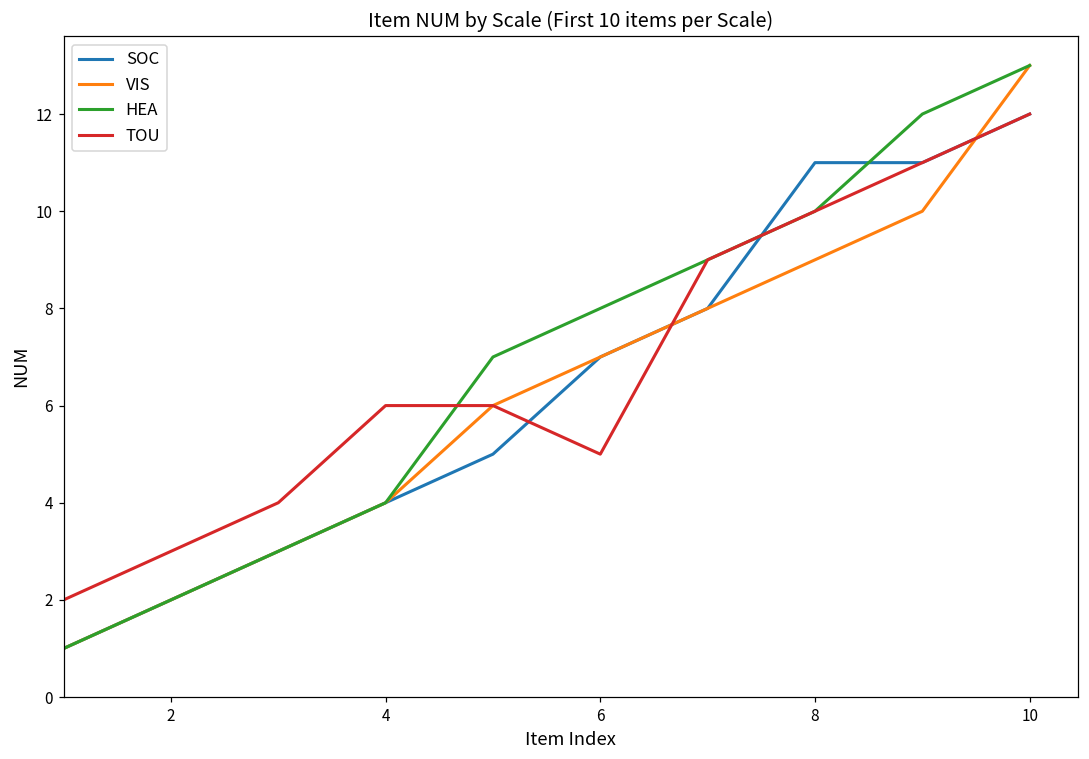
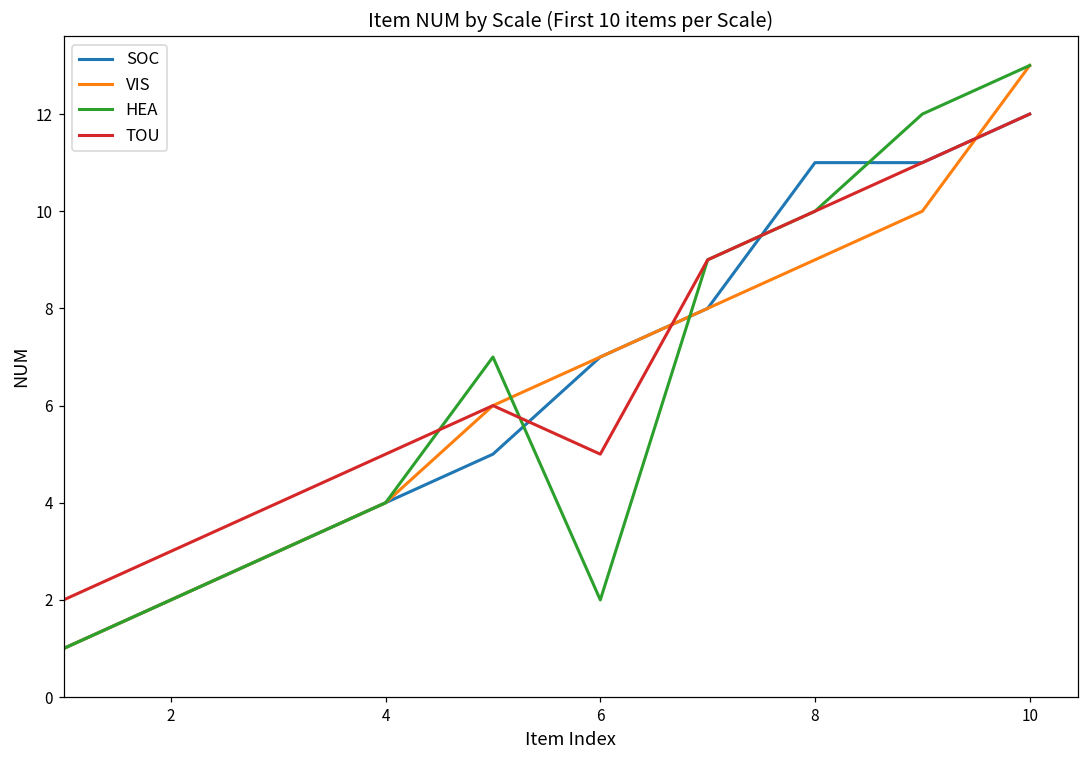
TOU, 4: 6 -> 5
HEA, 6: 8 -> 2
